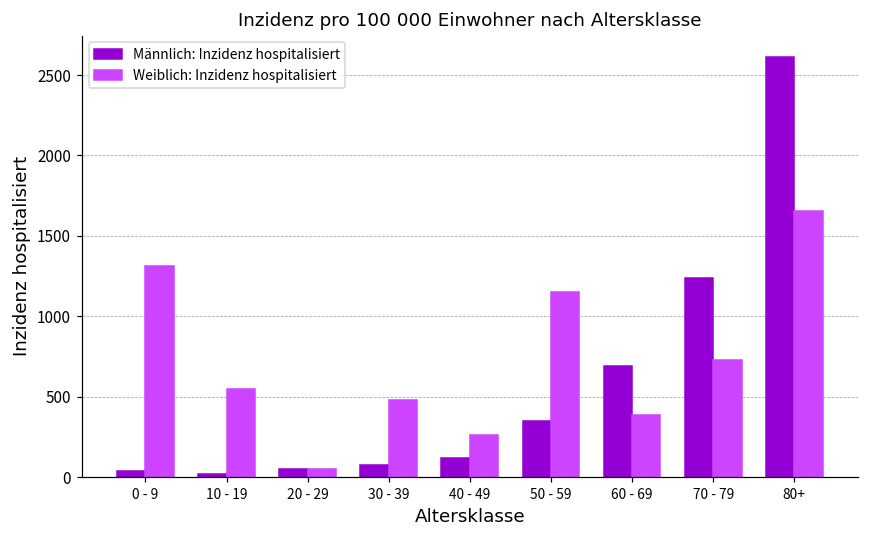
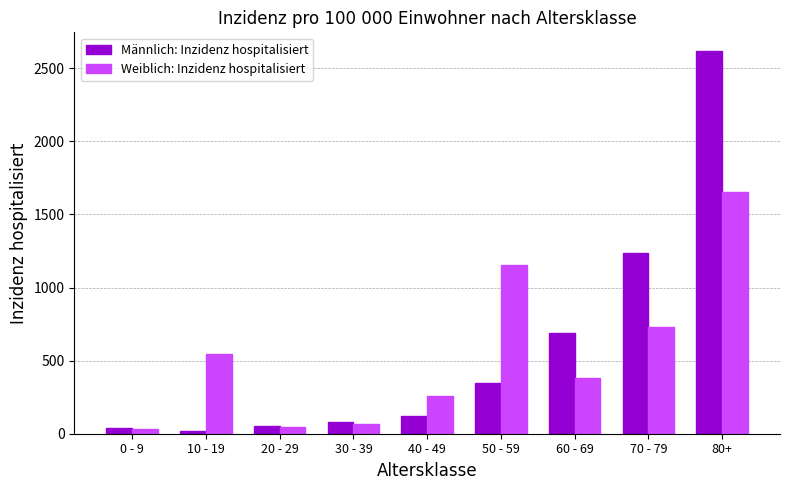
Weiblich: Inzidenz hospitalisiert, 0 - 9: 1310 -> 30
Weiblich: Inzidenz hospitalisiert, 30 - 39: 480 -> 60
